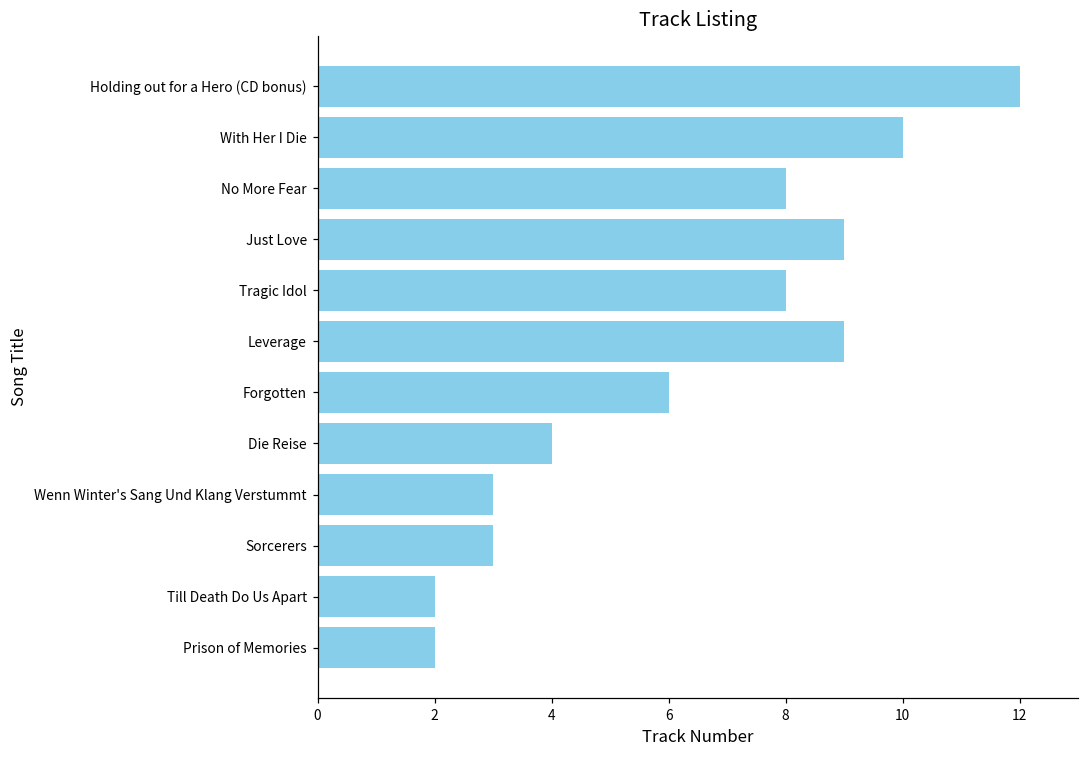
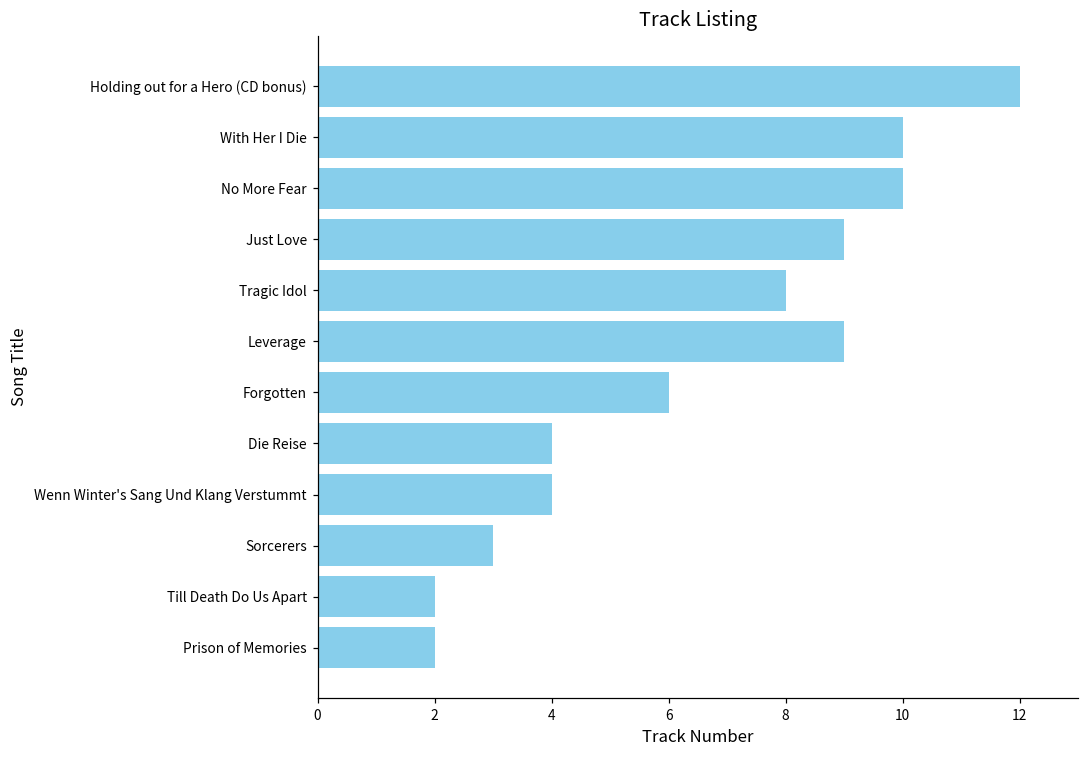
No More Fear: 8 -> 10
Wenn Winter's Sang Und Klang Verstummt: 3 -> 4
